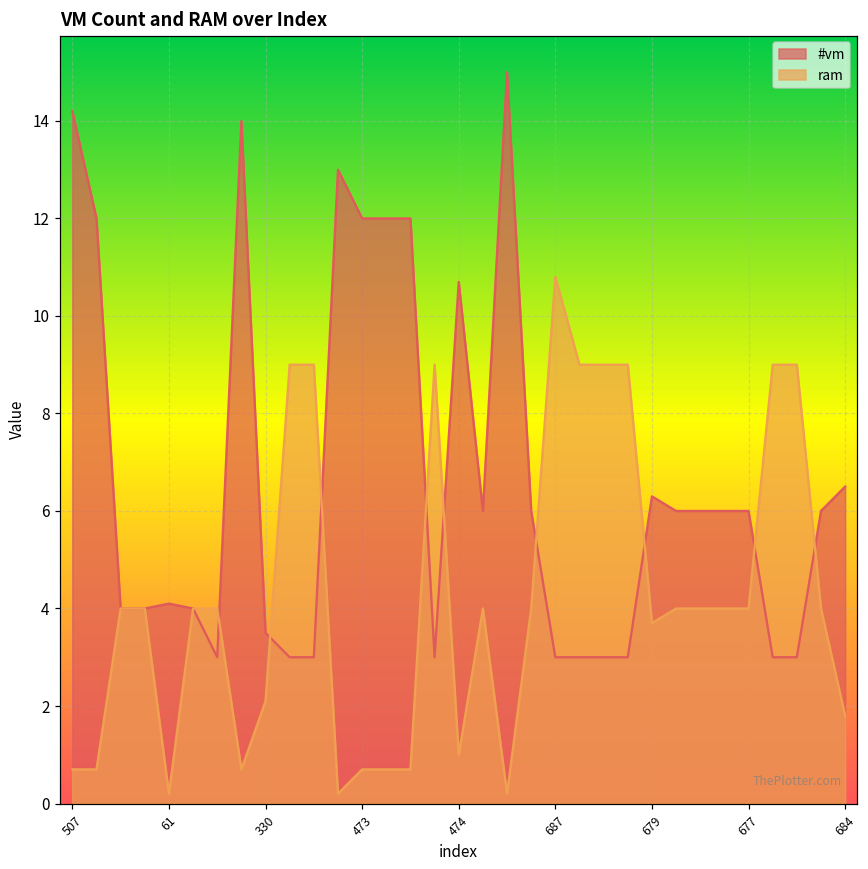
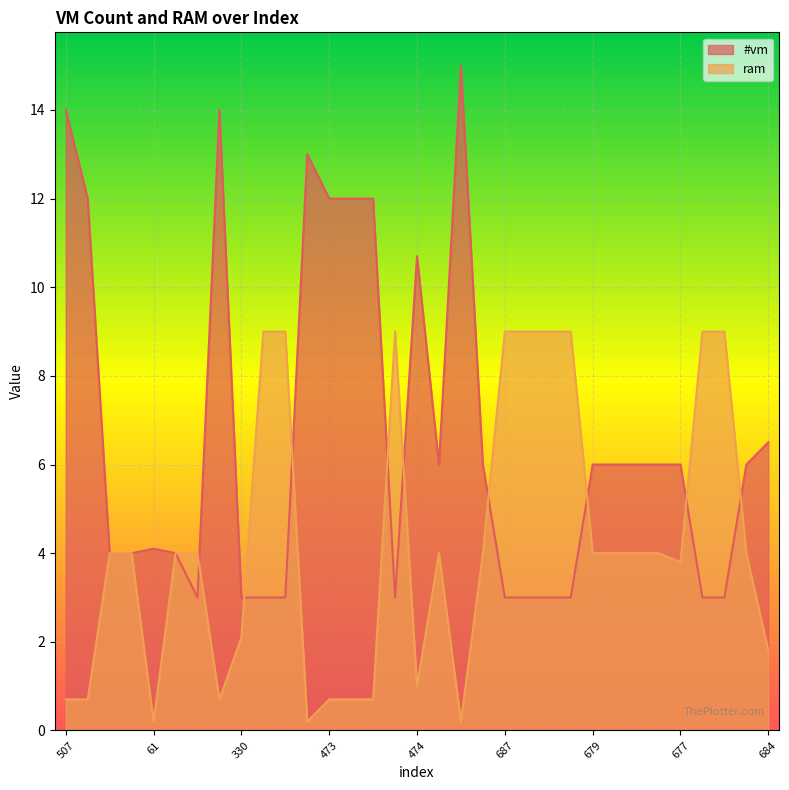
#vm, 507: 14.2 -> 14.0
#vm, 330: 3.5 -> 3.0
ram, 687: 10.8 -> 9.0
#vm, 679: 6.3 -> 6.0
ram, 679: 3.7 -> 4.0
ram, 677: 4.0 -> 3.8
